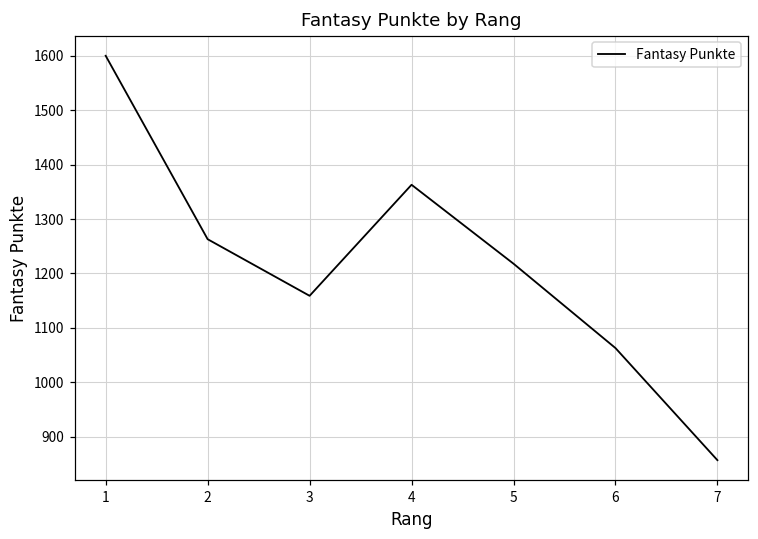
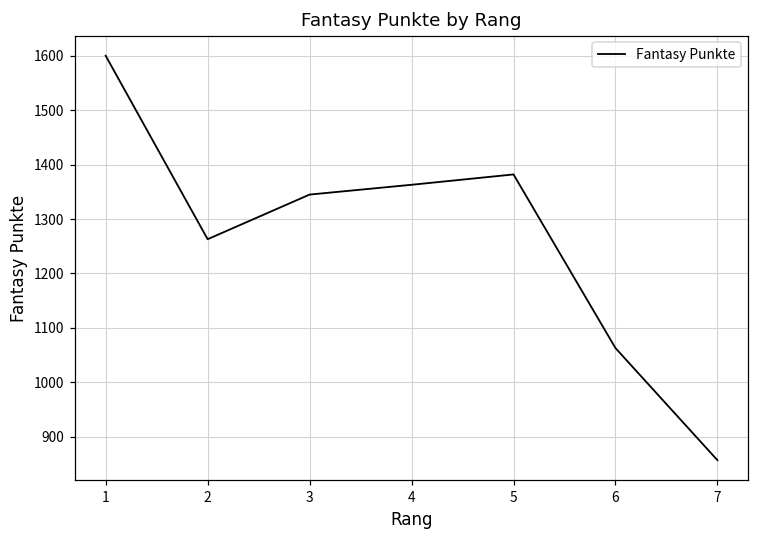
3: 1160 -> 1350
5: 1220 -> 1380
